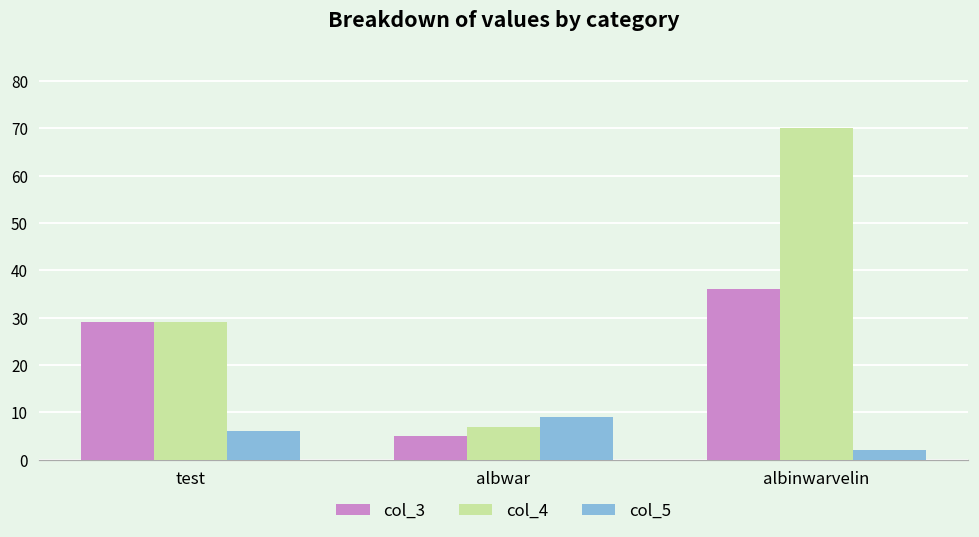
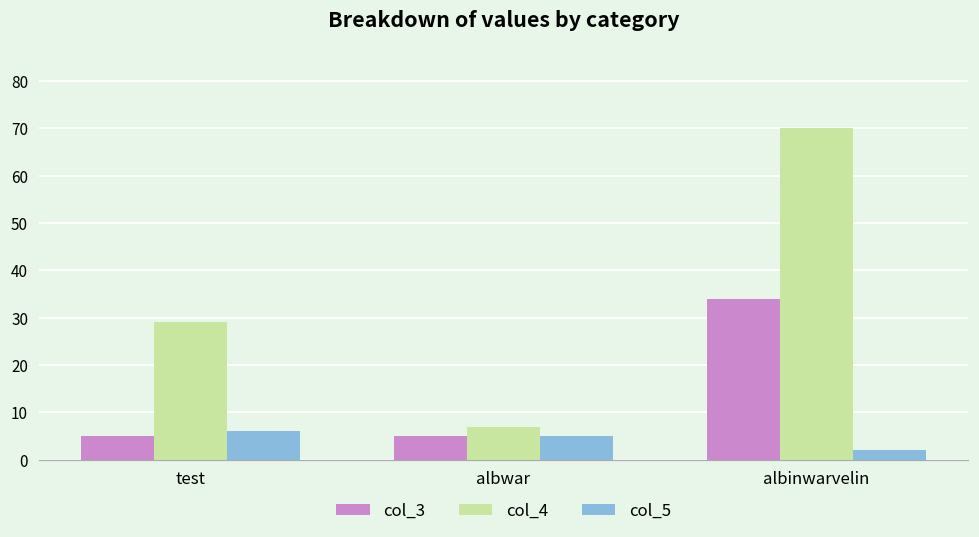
col_3, test: 29 -> 5
col_5, albwar: 9 -> 5
col_3, albinwarvelin: 36 -> 34
